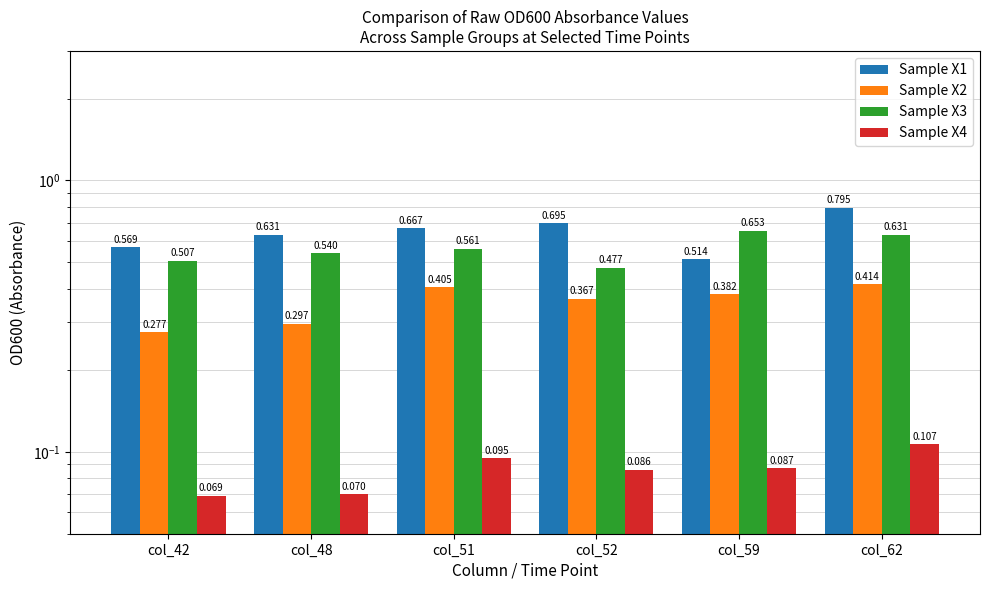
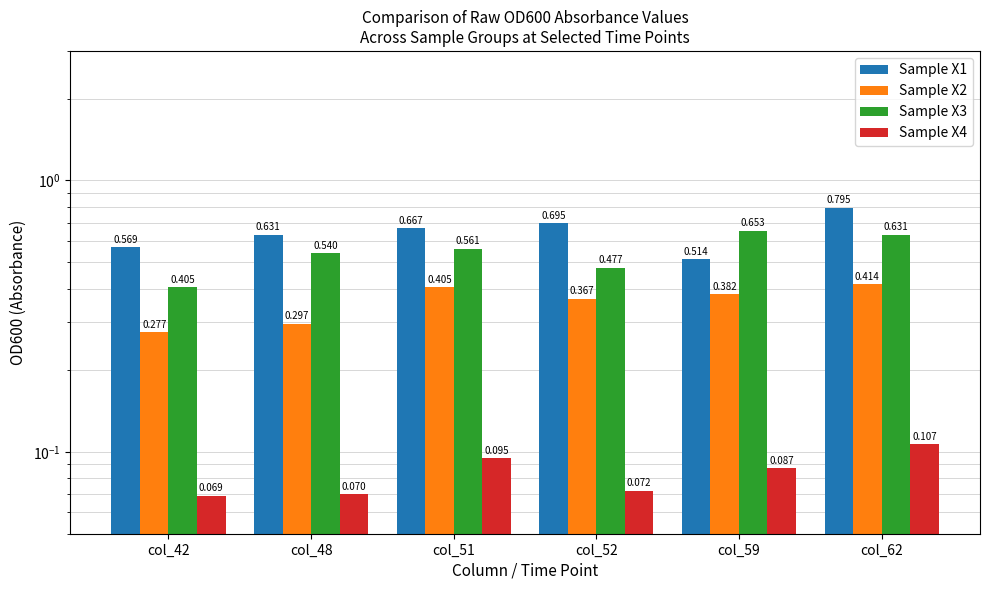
Sample X3, col_42: 0.507 -> 0.405
Sample X4, col_52: 0.086 -> 0.072
